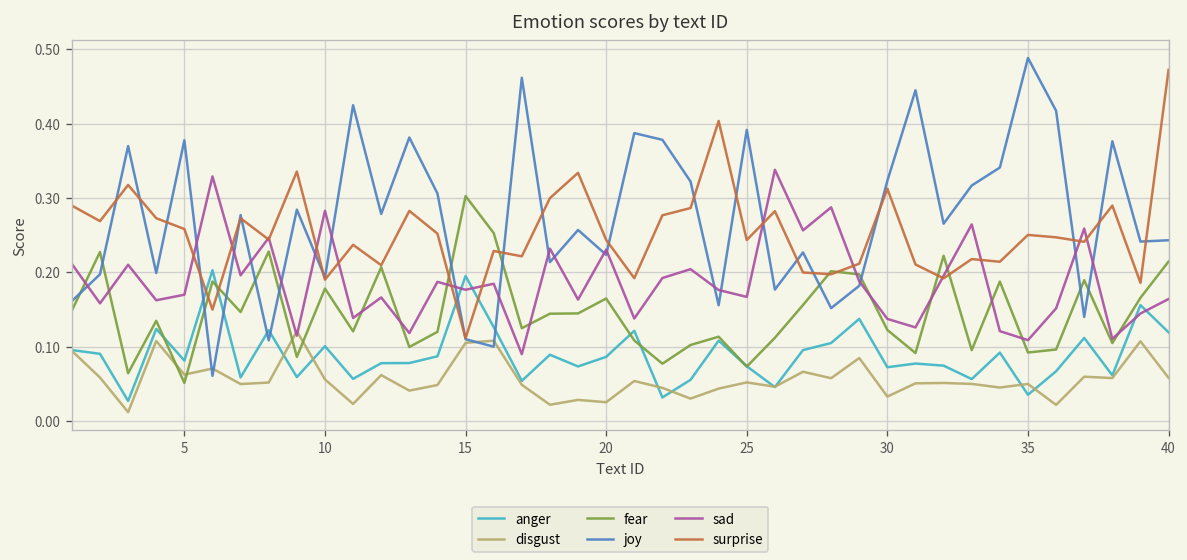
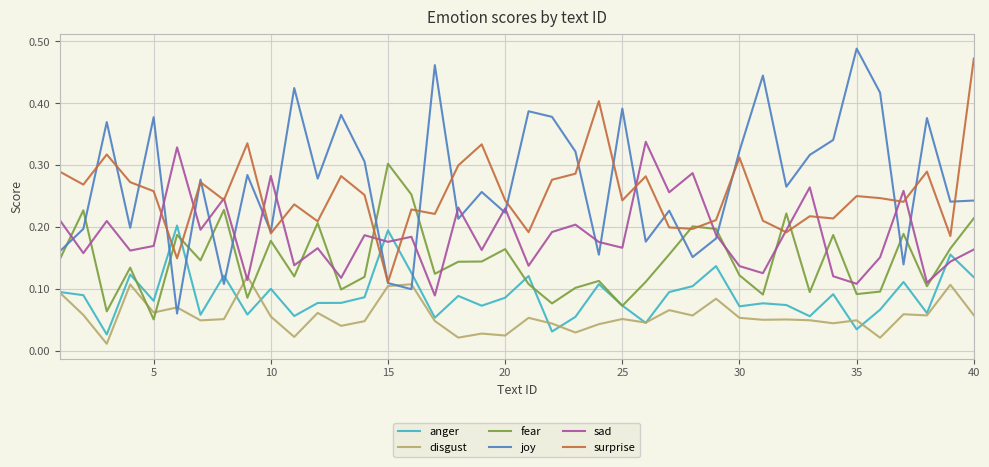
disgust, 30: 0.03 -> 0.05
